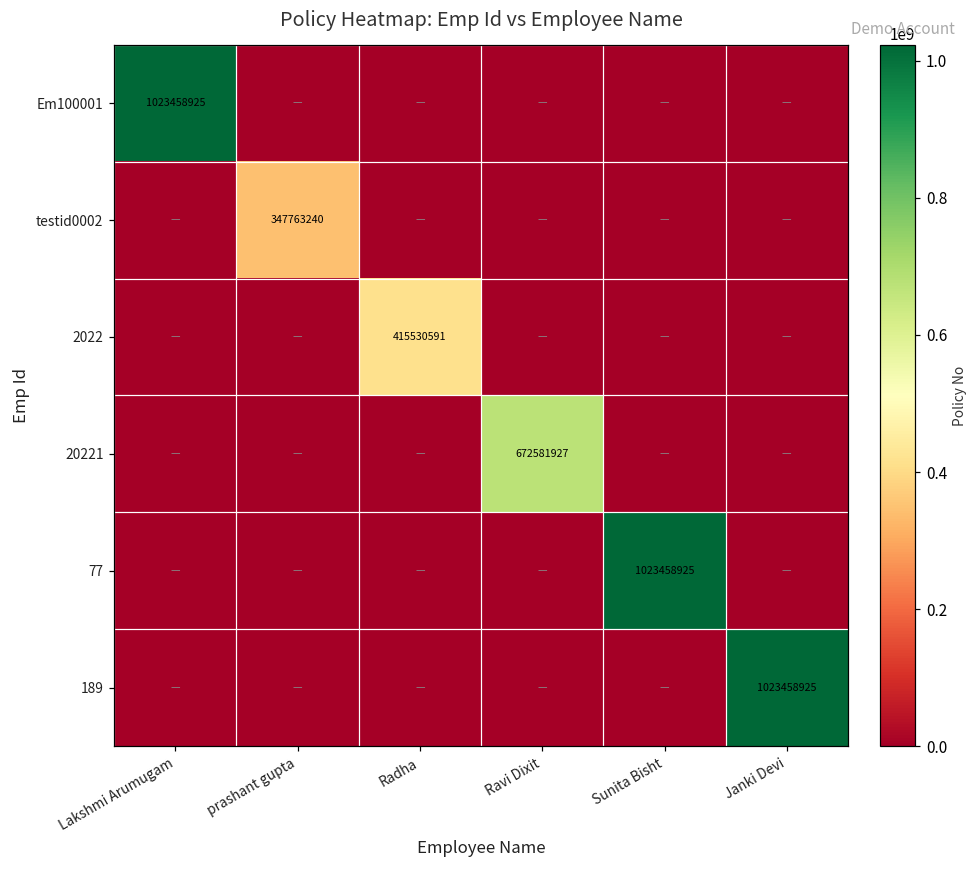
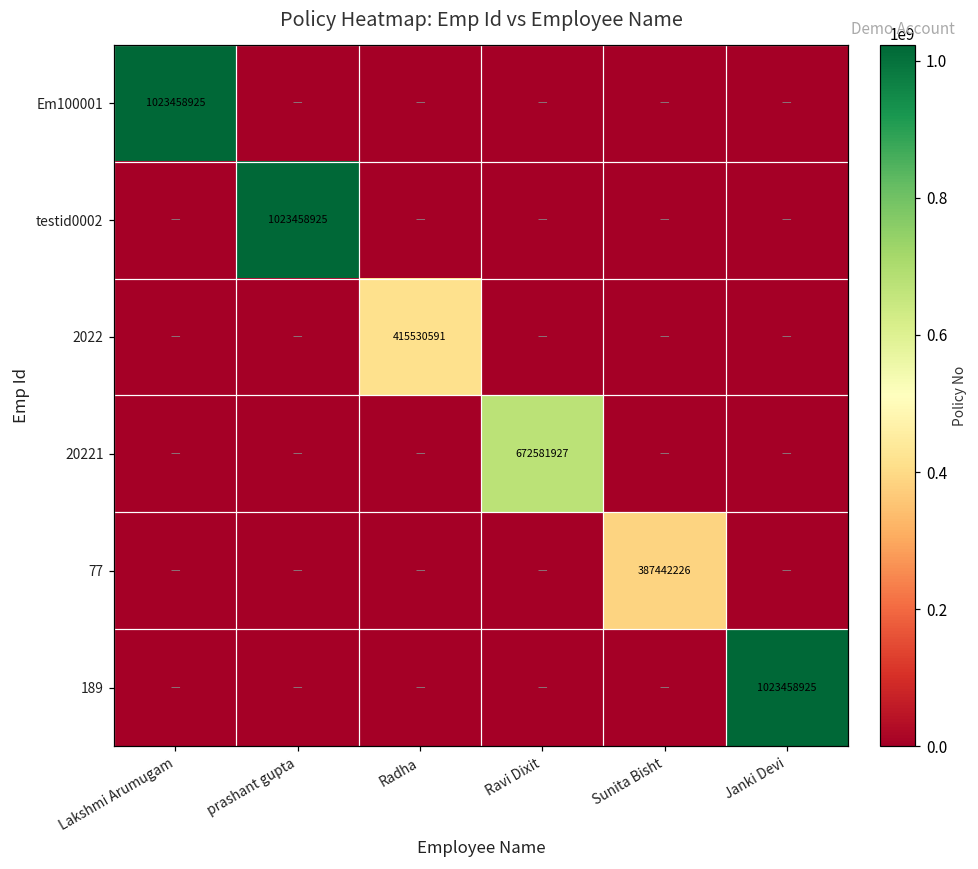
testid0002, prashant gupta: 347763240 -> 1023458925
77, Sunita Bisht: 1023458925 -> 387442226
